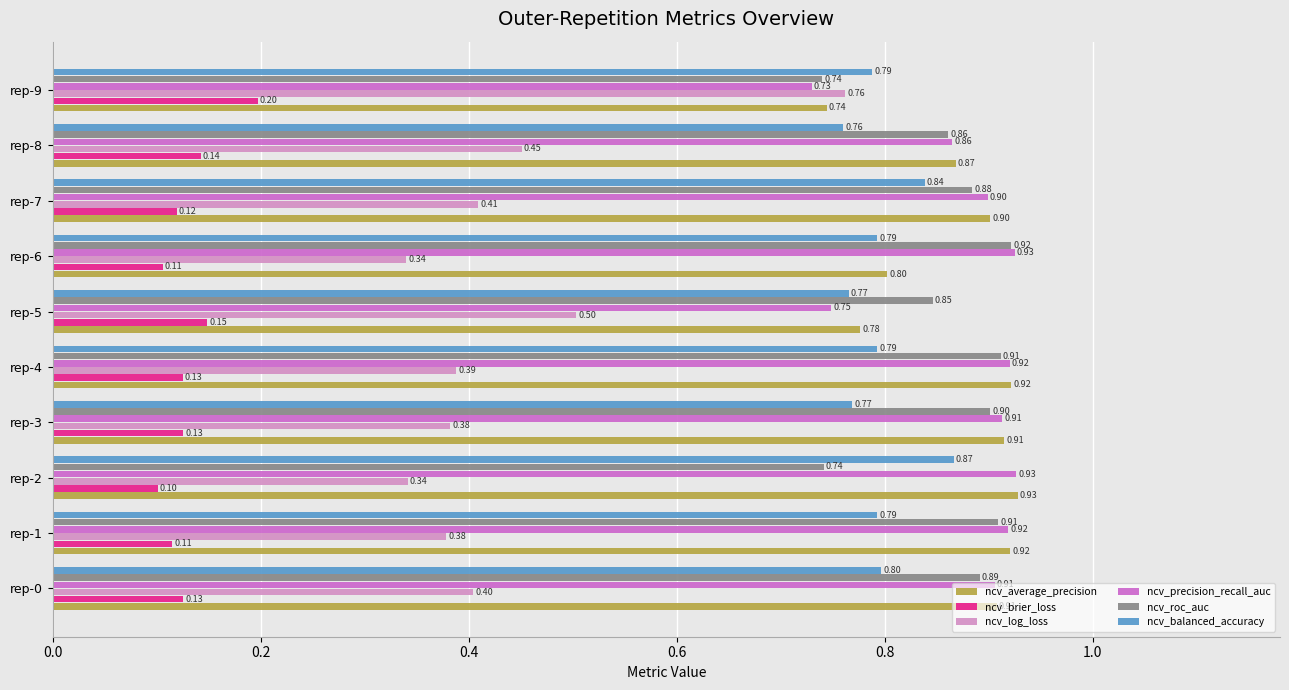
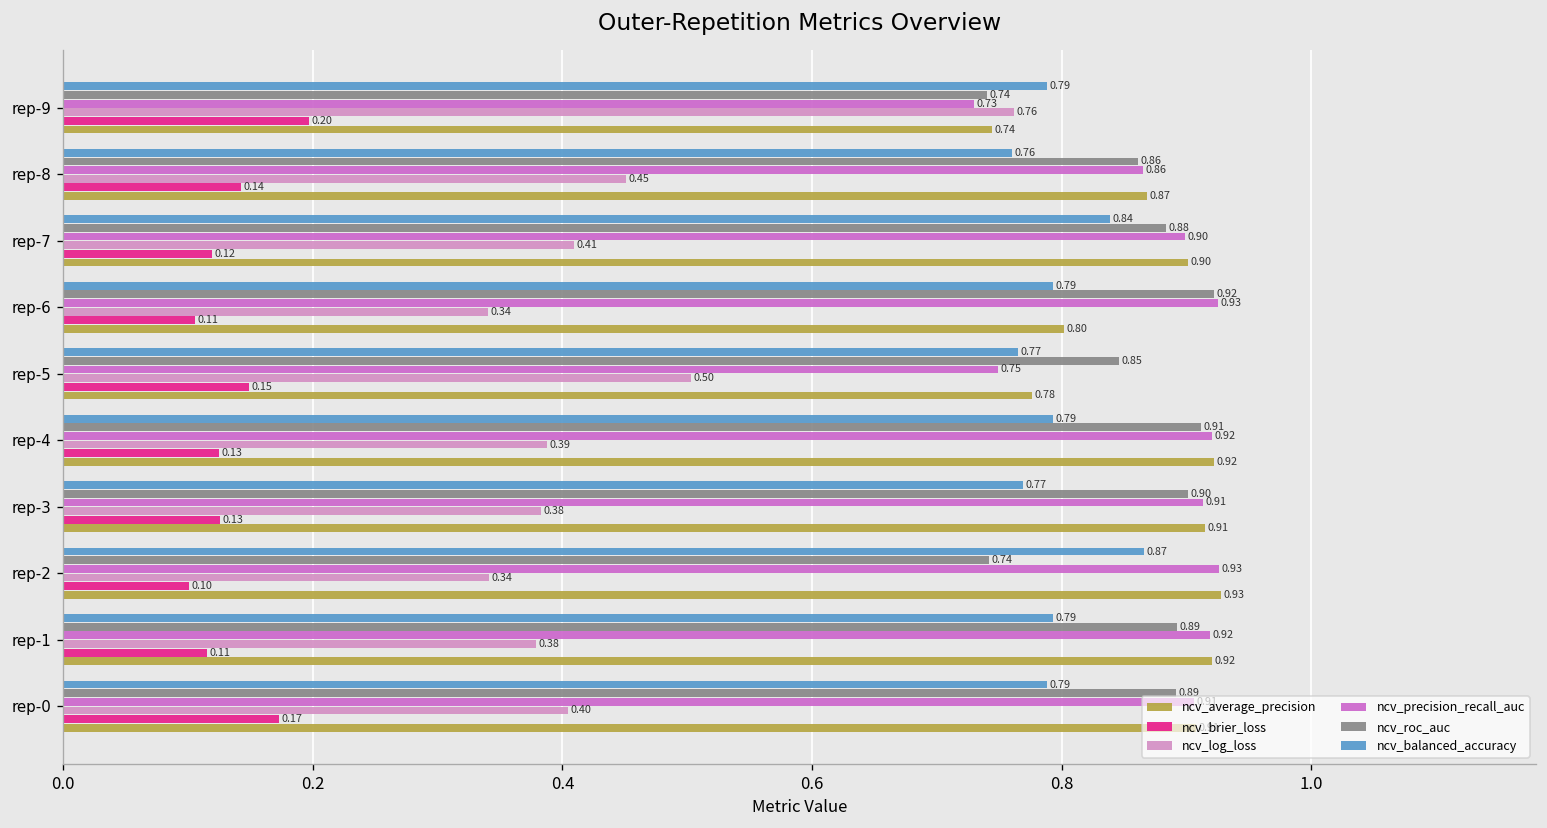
ncv_roc_auc, rep-1: 0.91 -> 0.89
ncv_balanced_accuracy, rep-0: 0.80 -> 0.79
ncv_brier_loss, rep-0: 0.13 -> 0.17
